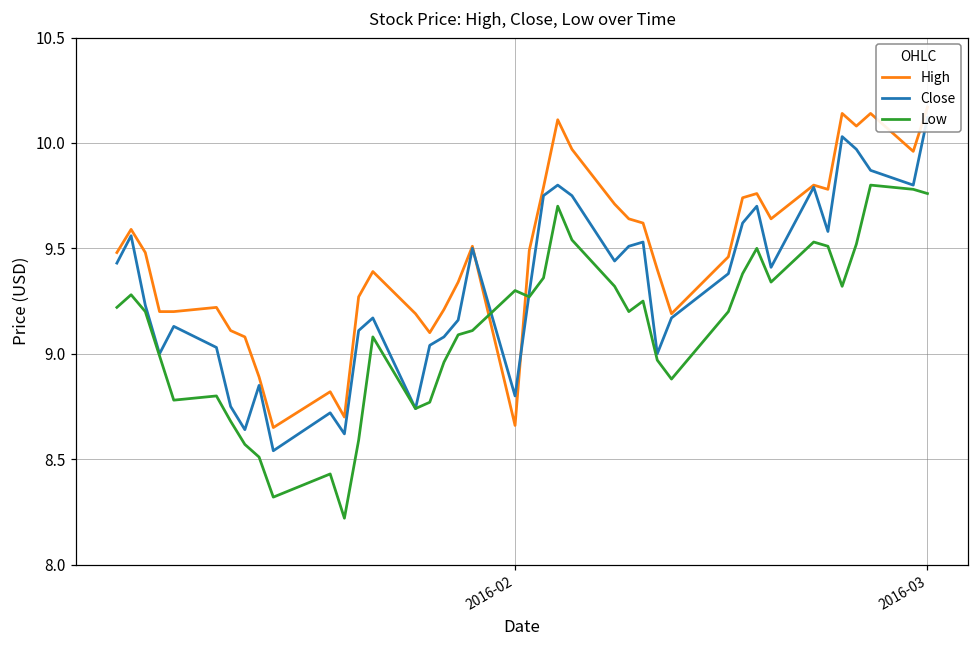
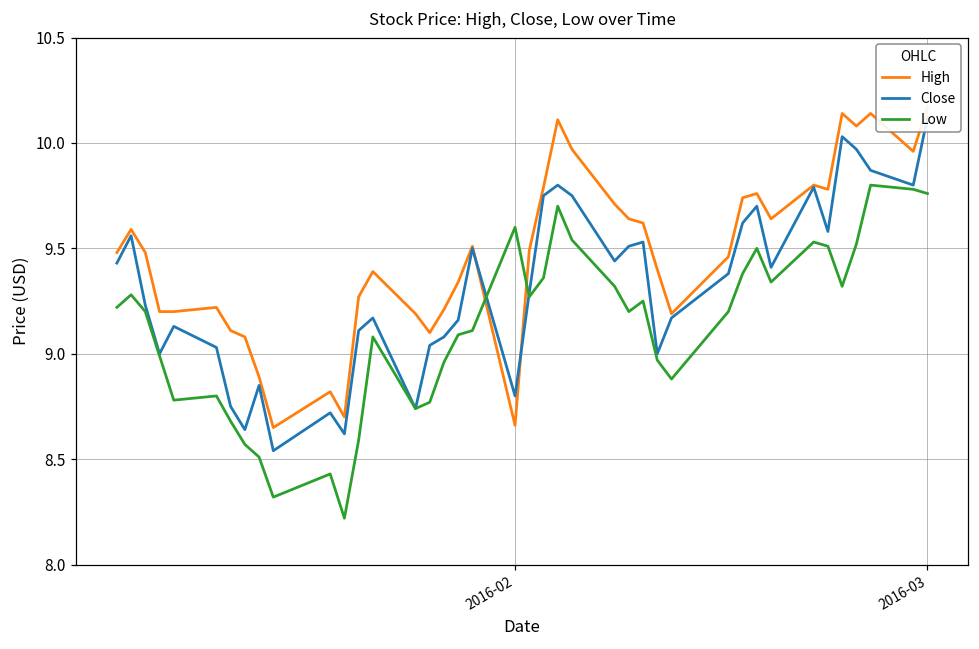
Low, 2016-02: 9.3 -> 9.6
